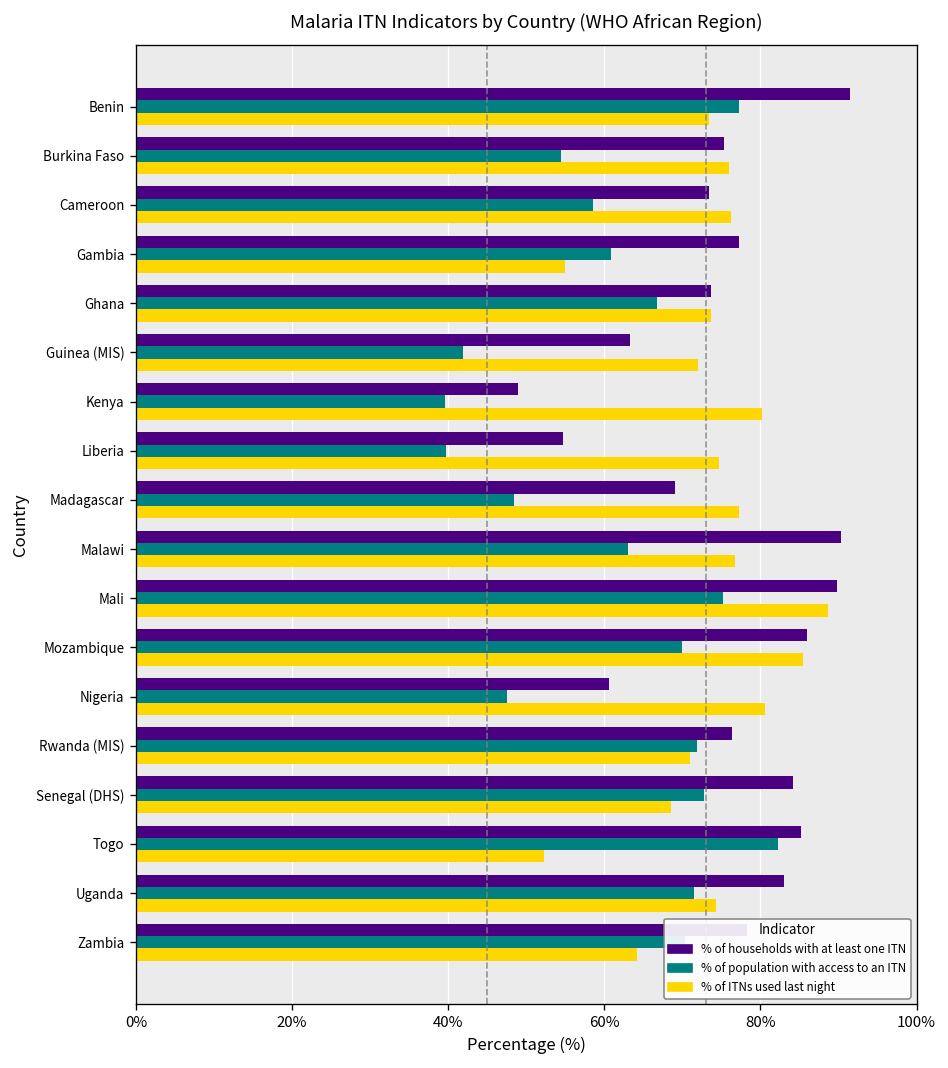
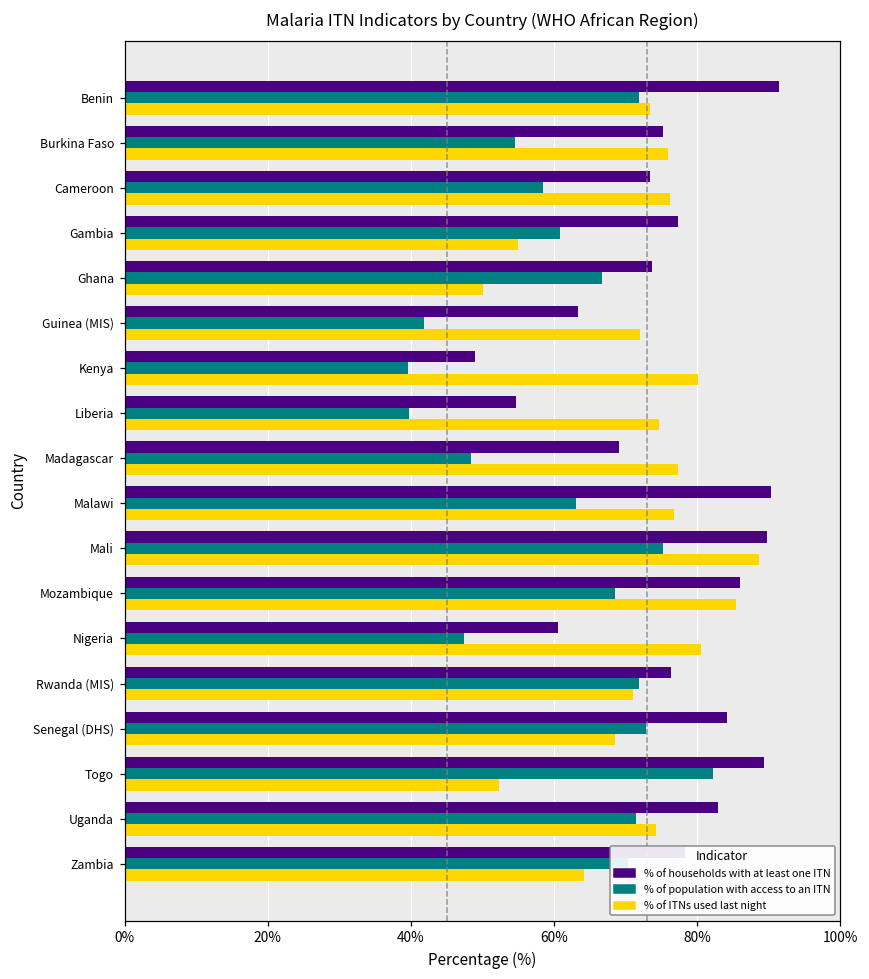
% of population with access to an ITN, Benin: 77% -> 72%
% of ITNs used last night, Ghana: 74% -> 50%
% of population with access to an ITN, Mozambique: 70% -> 69%
% of households with at least one ITN, Togo: 85% -> 89%
